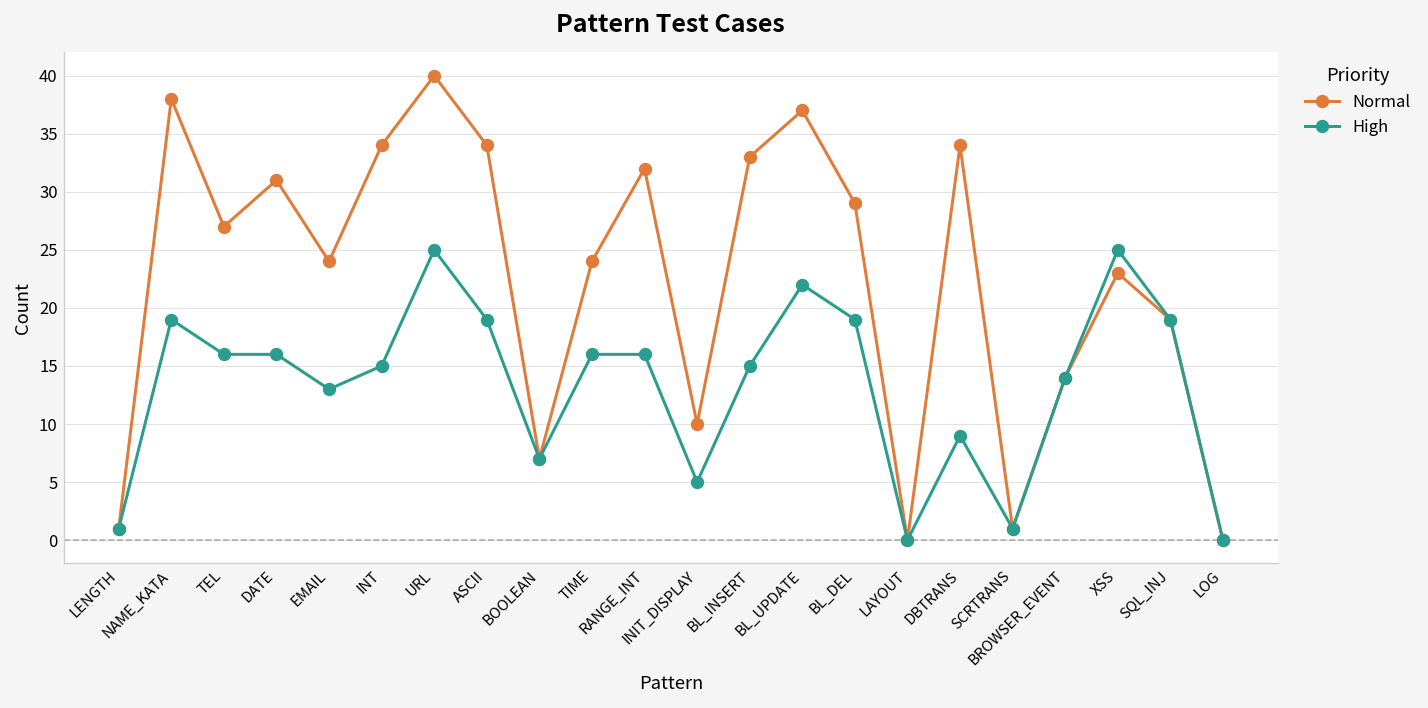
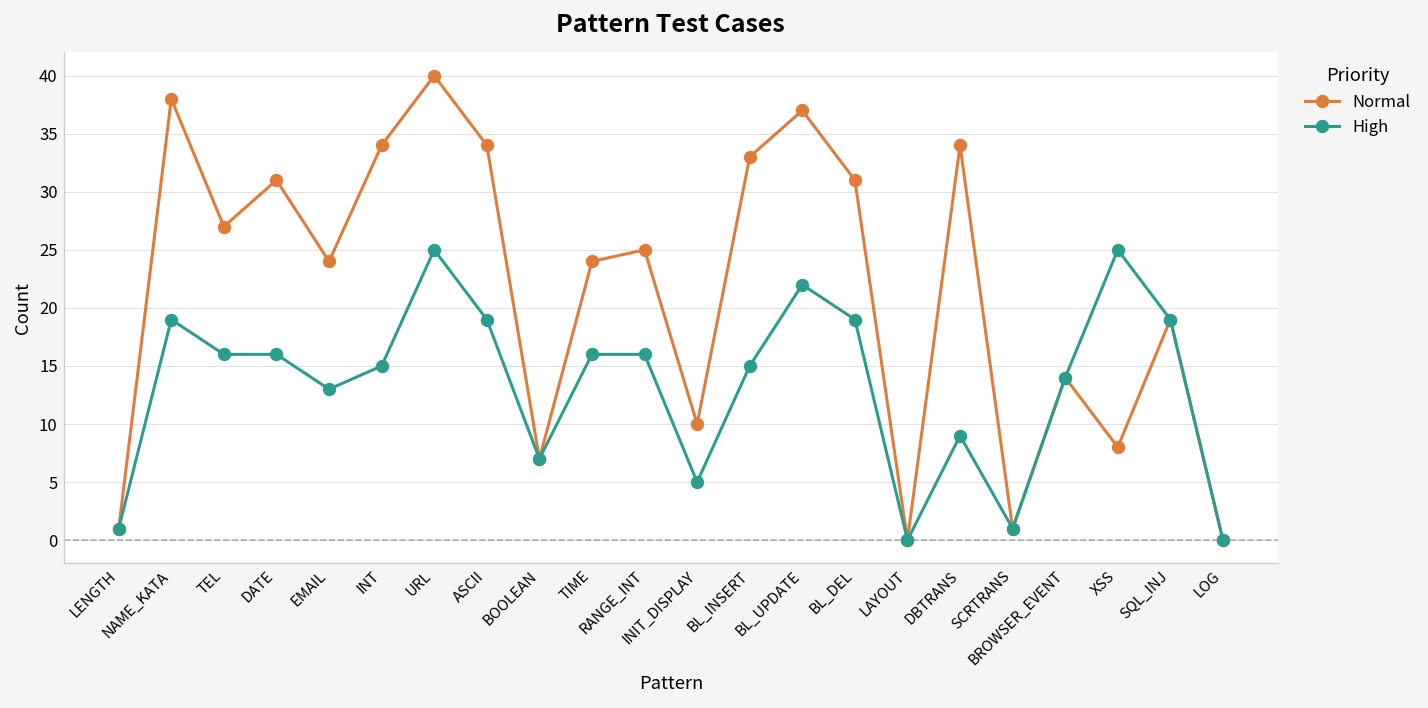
Normal, RANGE_INT: 32 -> 25
Normal, BL_DEL: 29 -> 31
Normal, XSS: 23 -> 8
